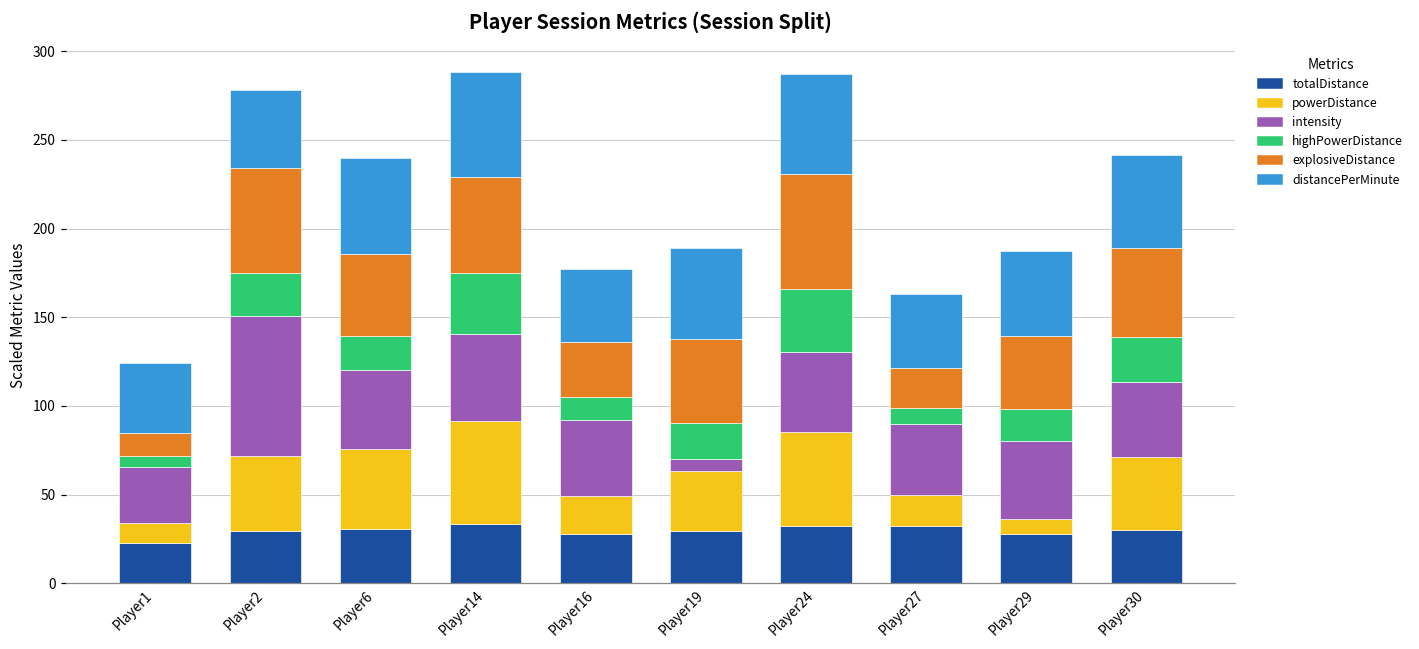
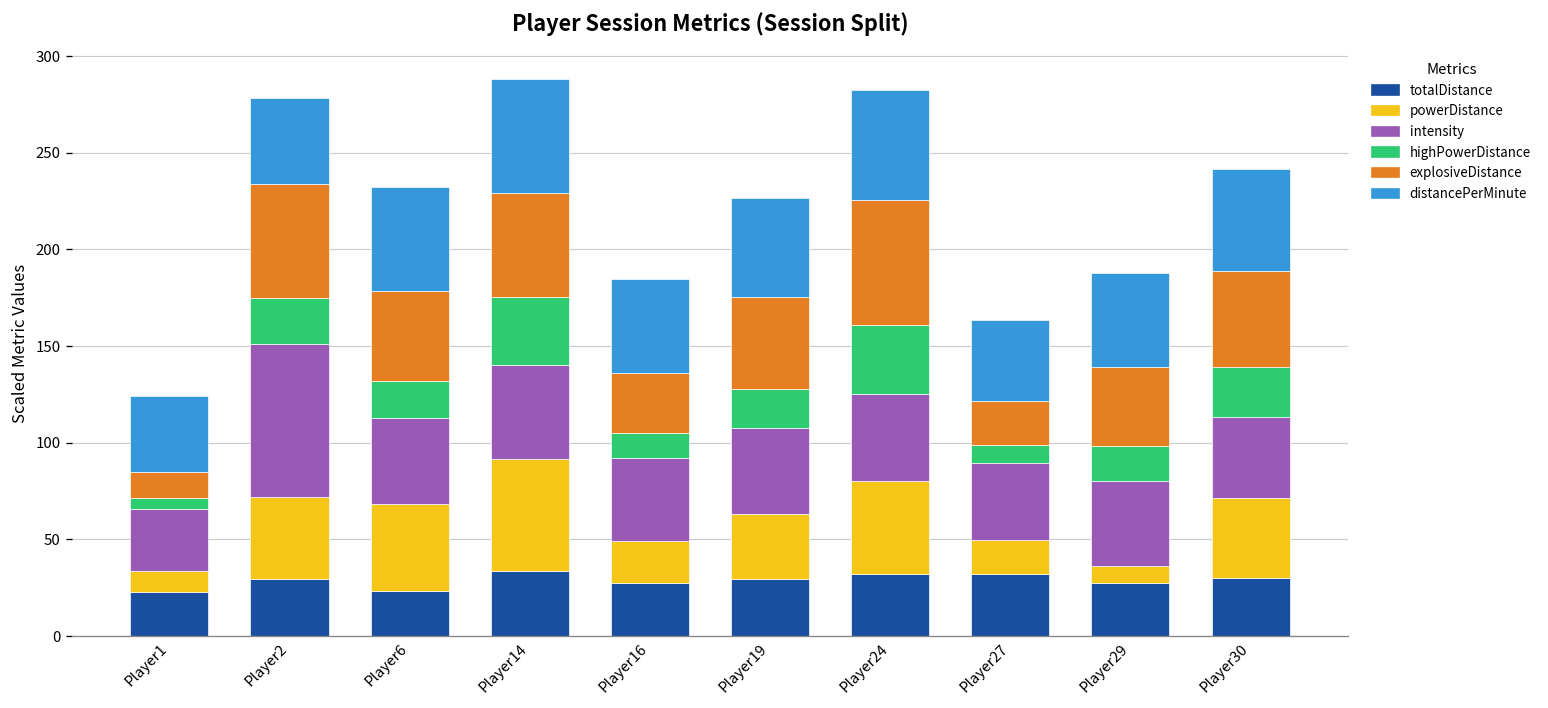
totalDistance, Player6: 31 -> 23
distancePerMinute, Player16: 41 -> 48
intensity, Player19: 7 -> 45
powerDistance, Player24: 53 -> 48
